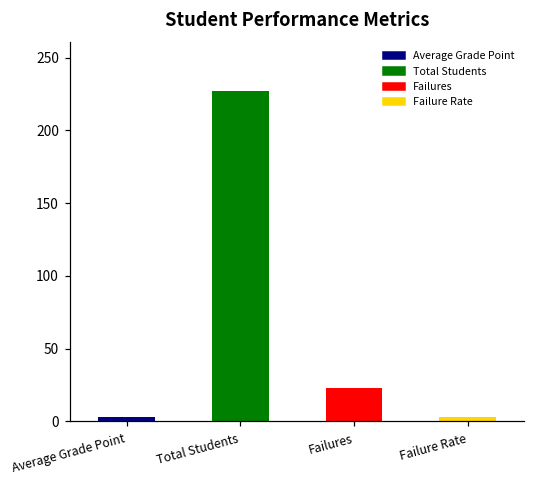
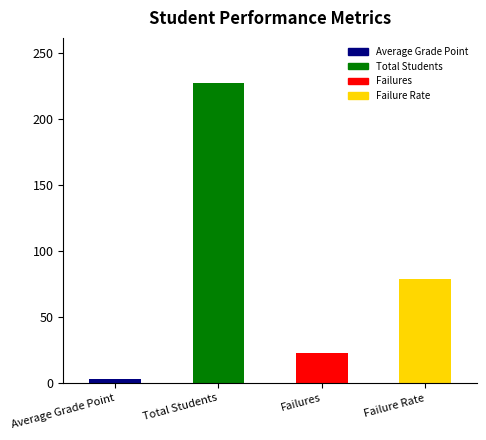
Failure Rate: 3 -> 79
